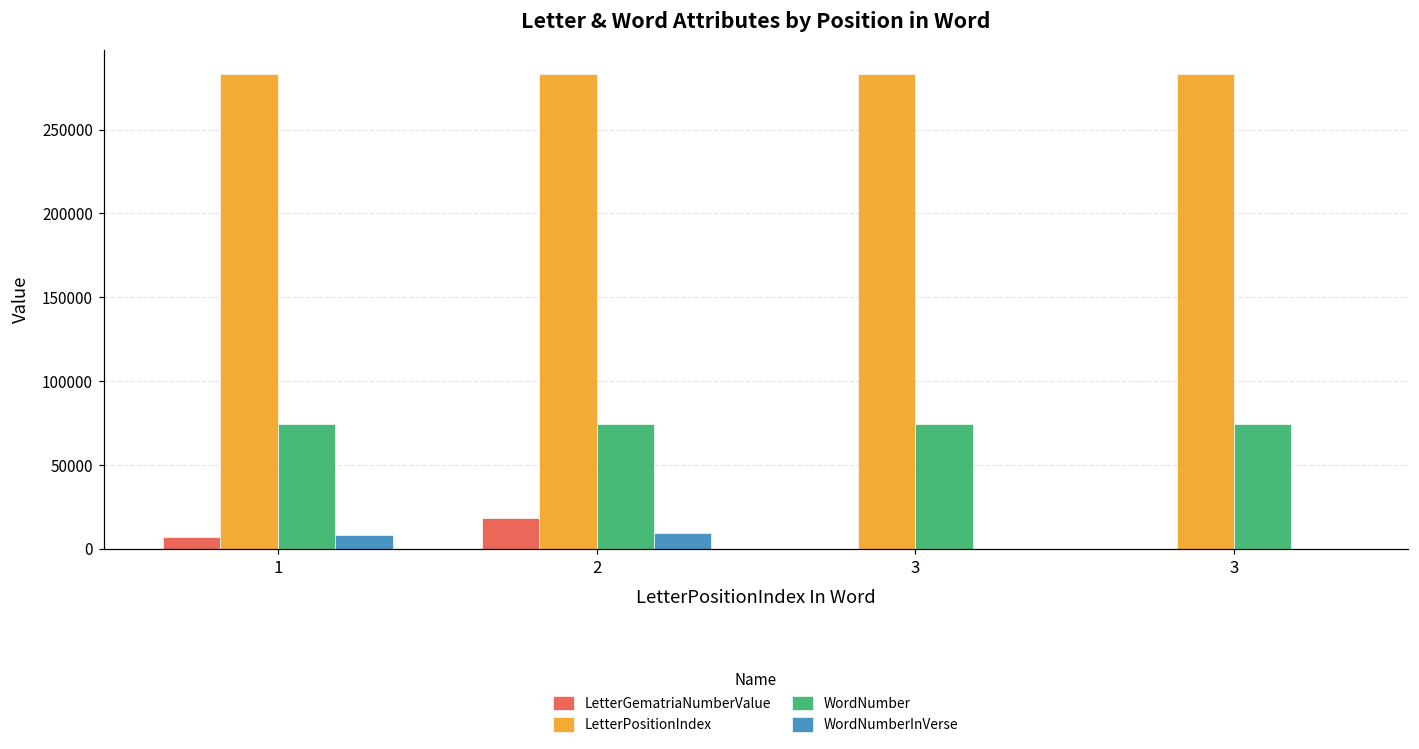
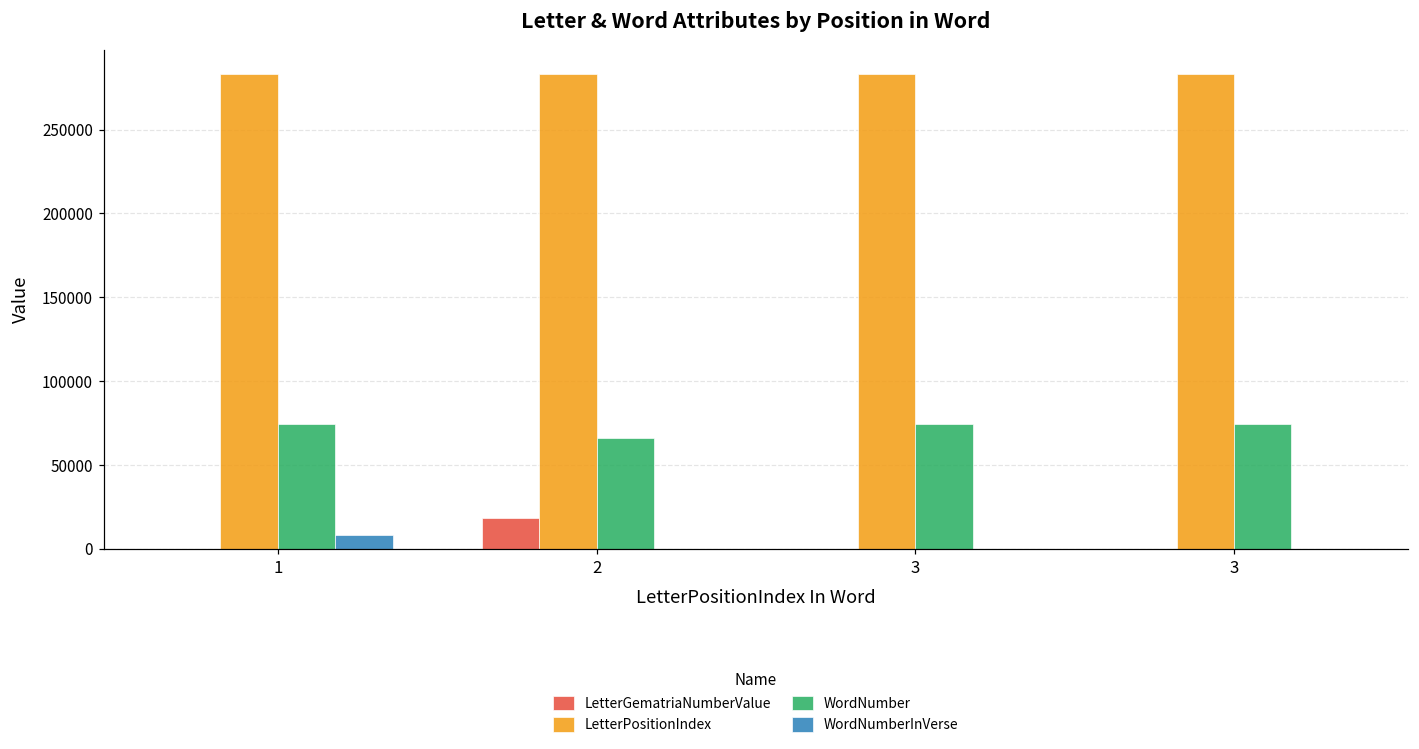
LetterGematriaNumberValue, 1: 7000 -> 0
WordNumber, 2: 74000 -> 66000
WordNumberInVerse, 2: 9000 -> 0
